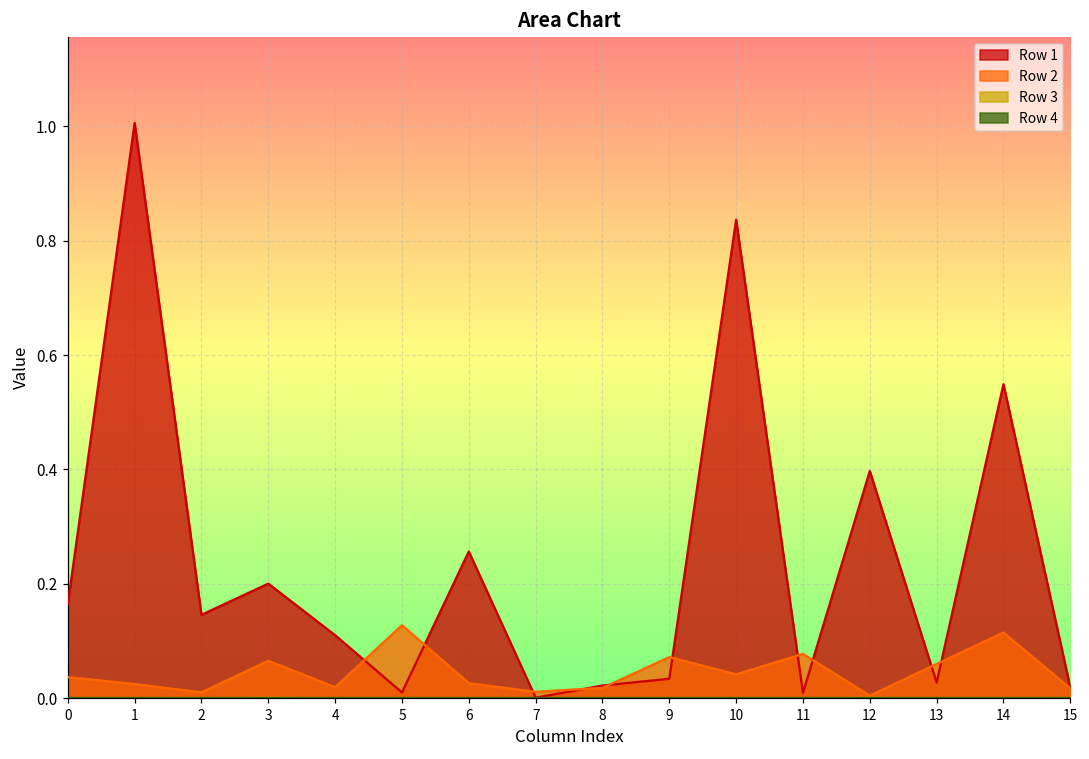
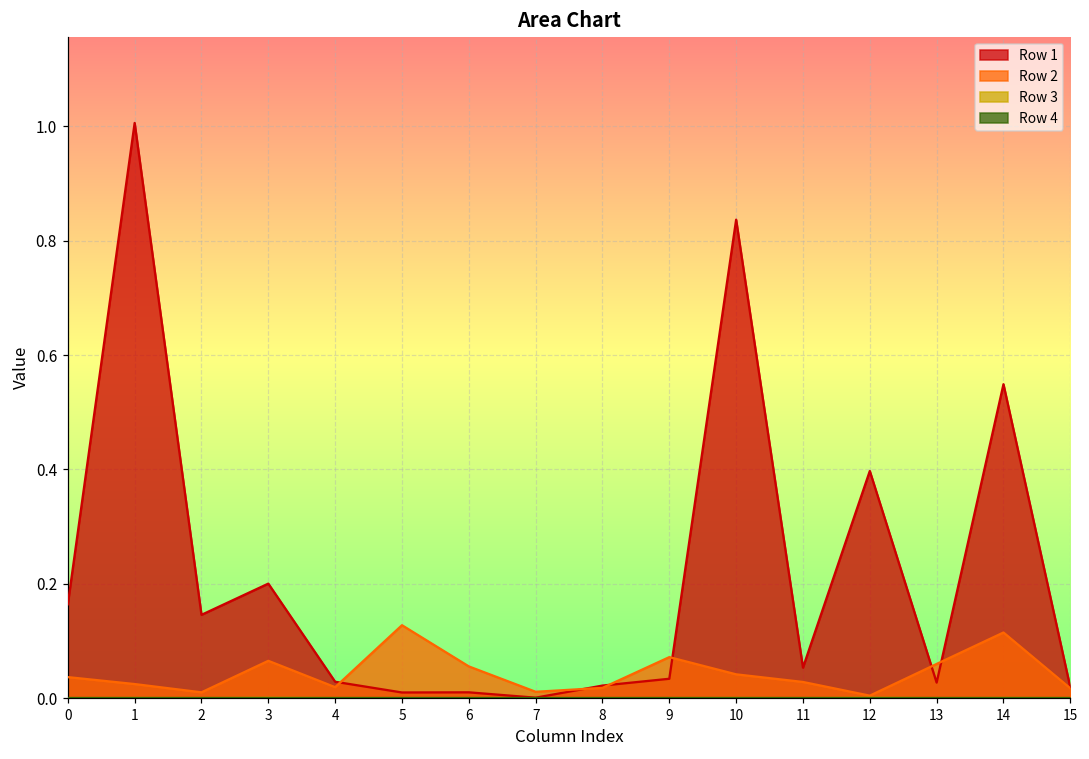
Row 1, 4: 0.11 -> 0.03
Row 1, 6: 0.26 -> 0.01
Row 2, 6: 0.03 -> 0.06
Row 1, 11: 0.01 -> 0.05
Row 2, 11: 0.08 -> 0.03
